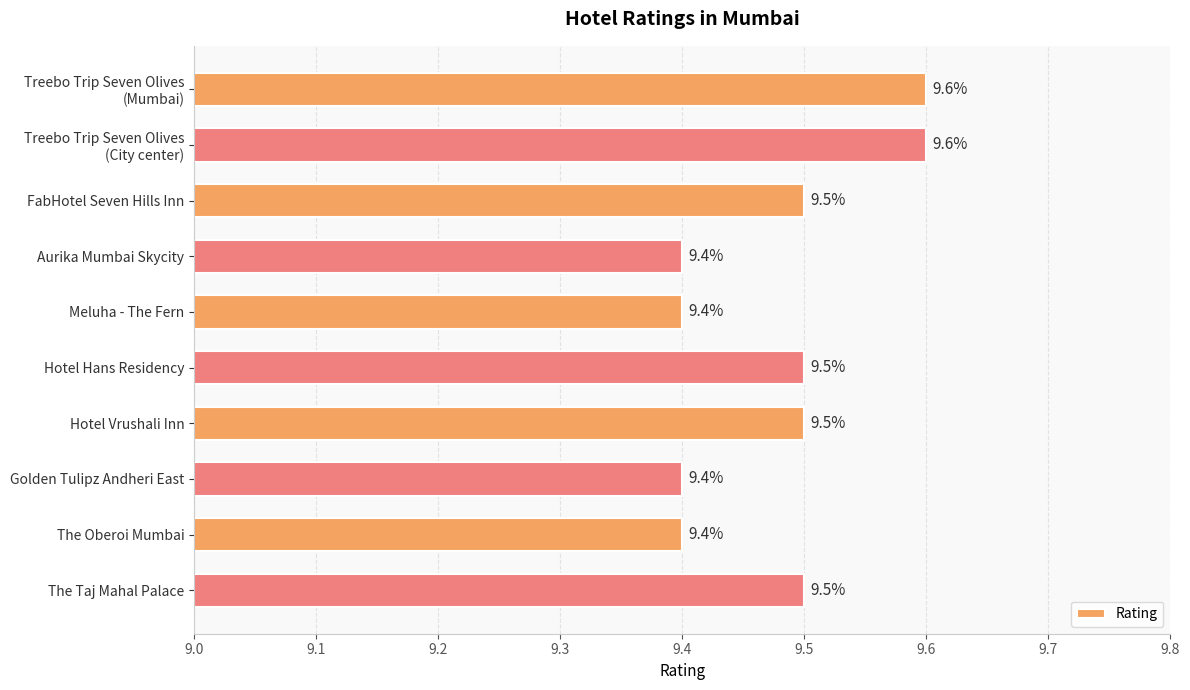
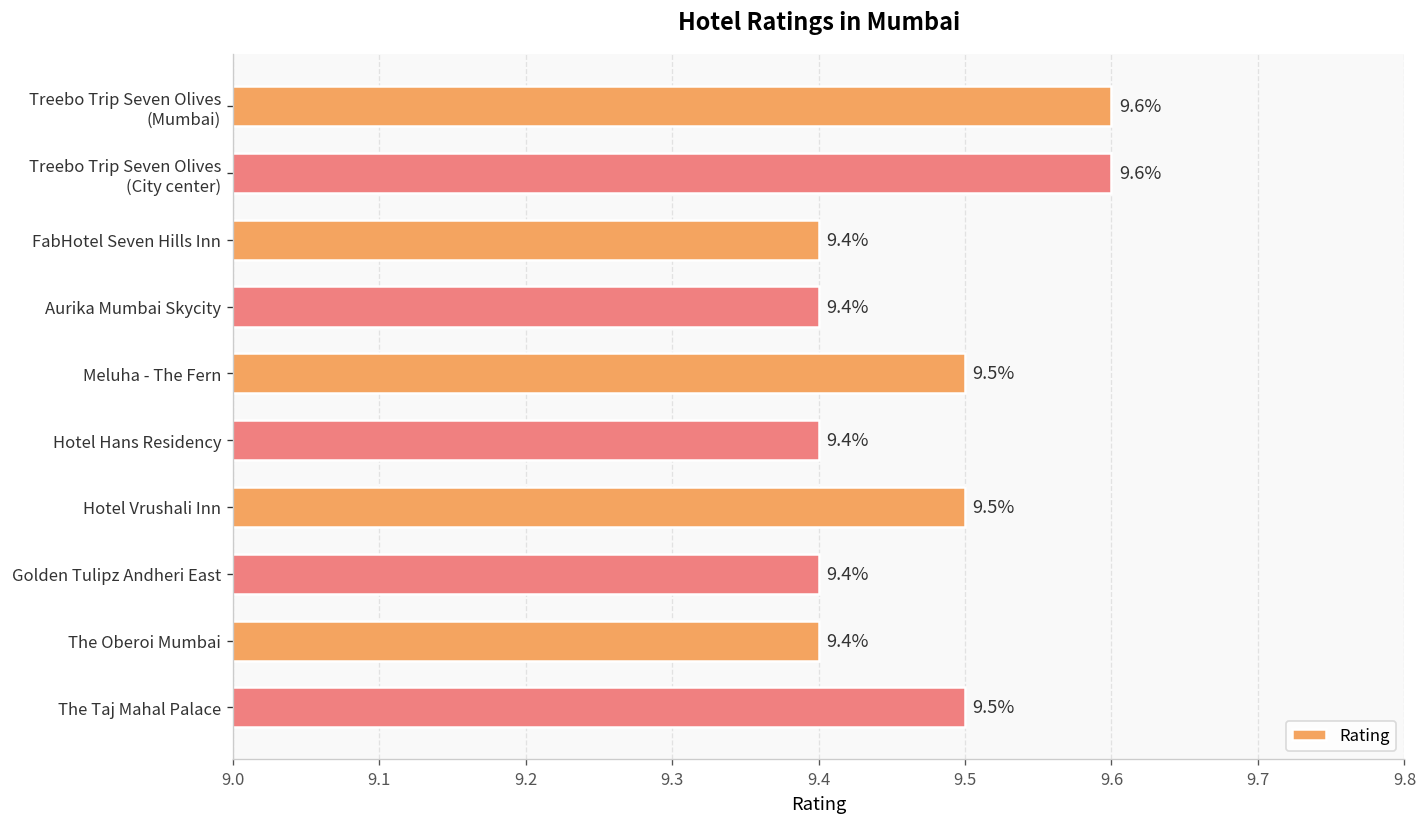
FabHotel Seven Hills Inn: 9.5% -> 9.4%
Meluha - The Fern: 9.4% -> 9.5%
Hotel Hans Residency: 9.5% -> 9.4%
